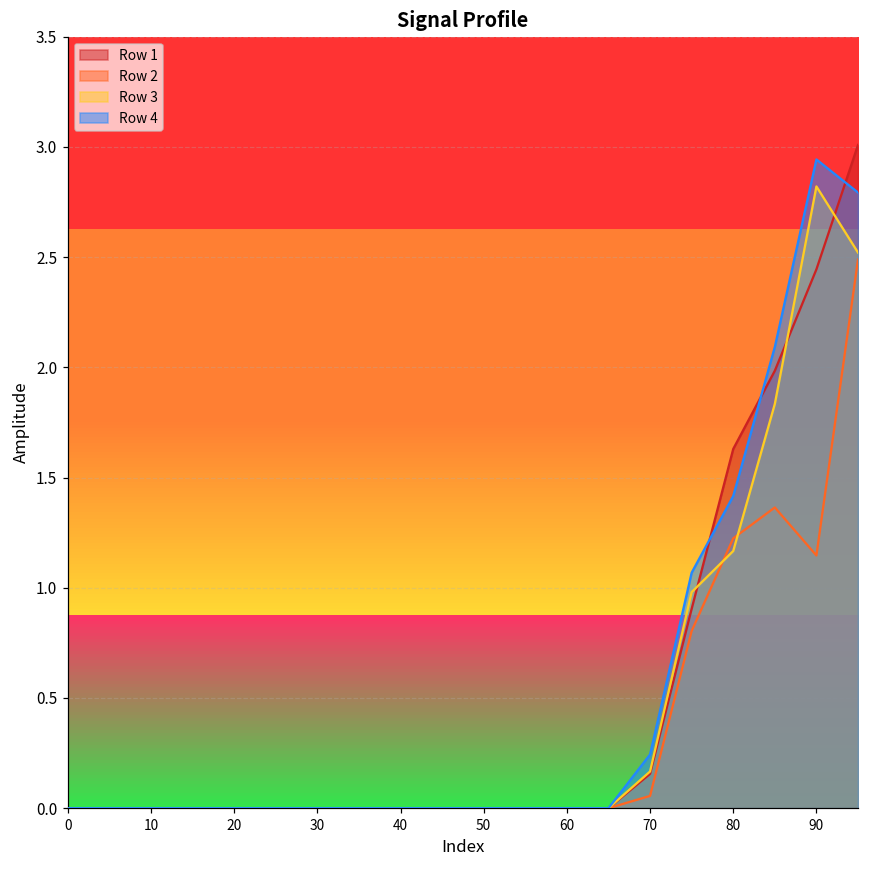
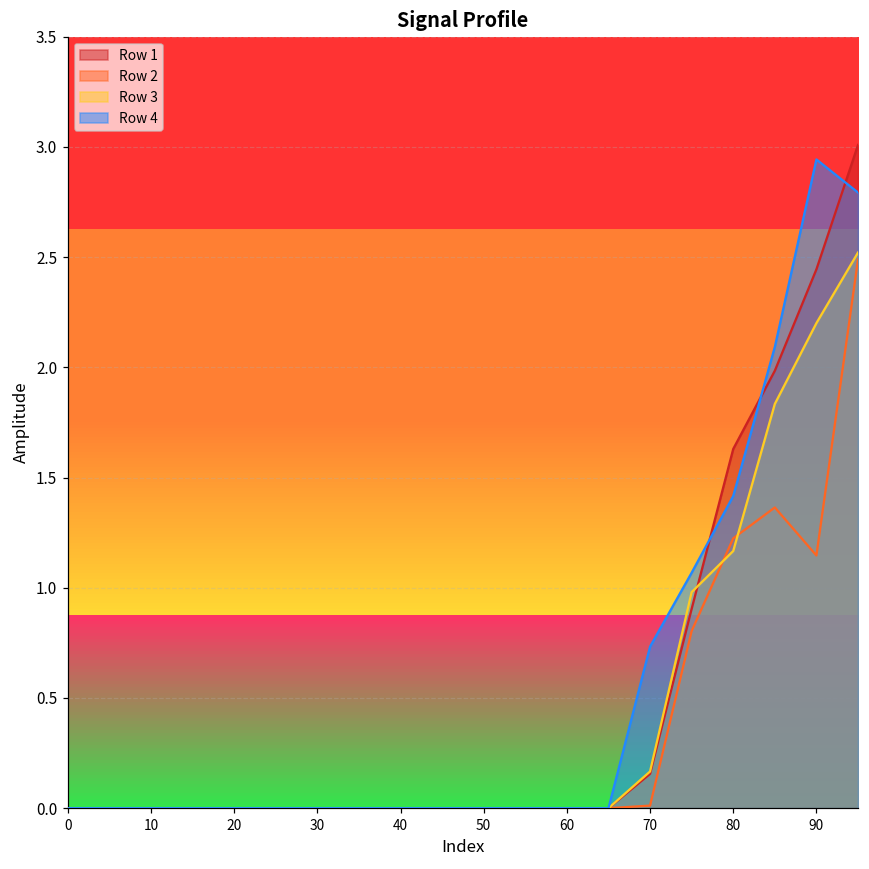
Row 2, 70: 0.06 -> 0.01
Row 4, 70: 0.24 -> 0.73
Row 3, 90: 2.82 -> 2.20
